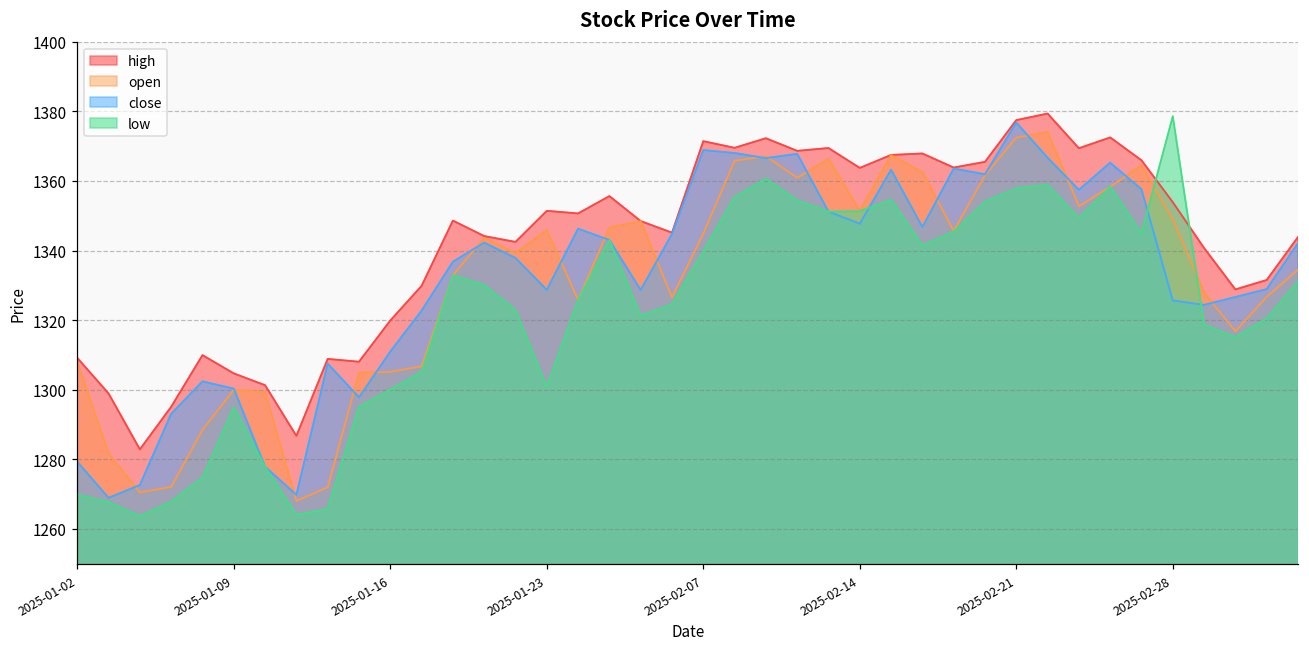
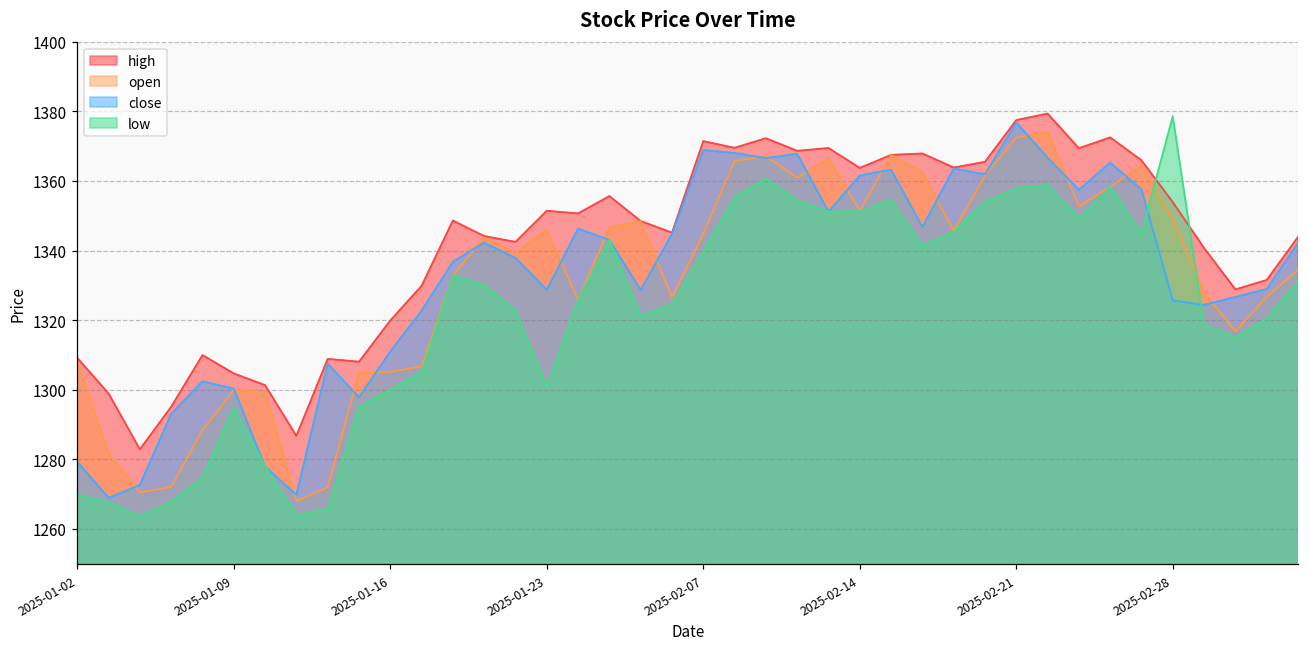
close, 2025-02-14: 1348 -> 1362
